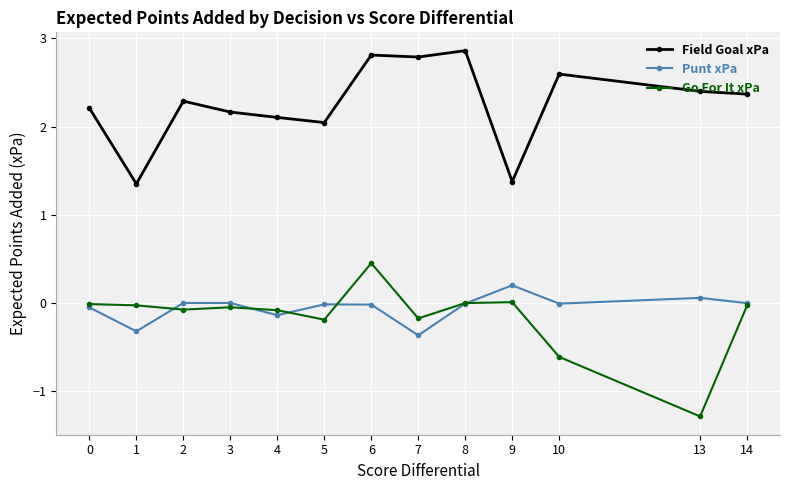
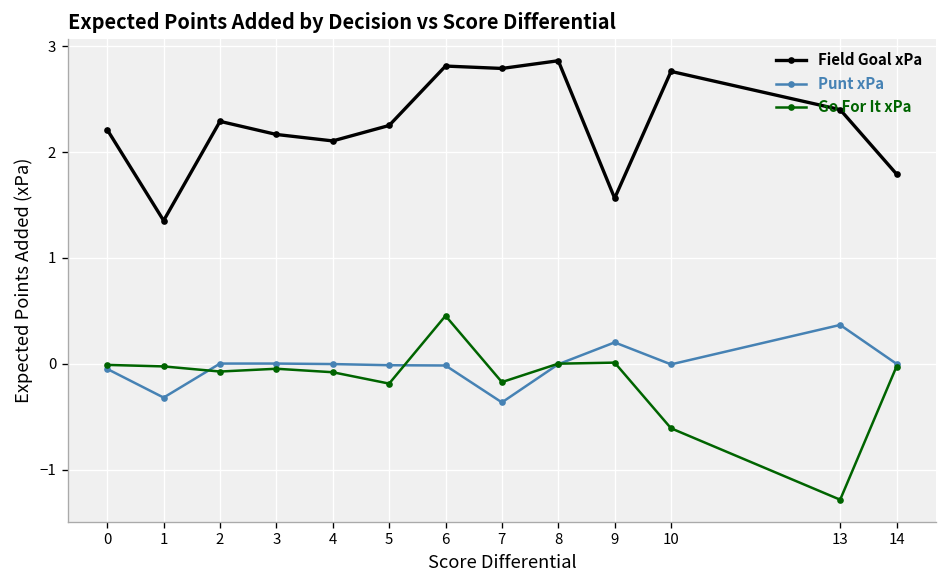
Punt xPa, 4: -0.1 -> 0.0
Field Goal xPa, 5: 2.0 -> 2.3
Field Goal xPa, 9: 1.4 -> 1.6
Field Goal xPa, 10: 2.6 -> 2.8
Punt xPa, 13: 0.1 -> 0.4
Field Goal xPa, 14: 2.4 -> 1.8
